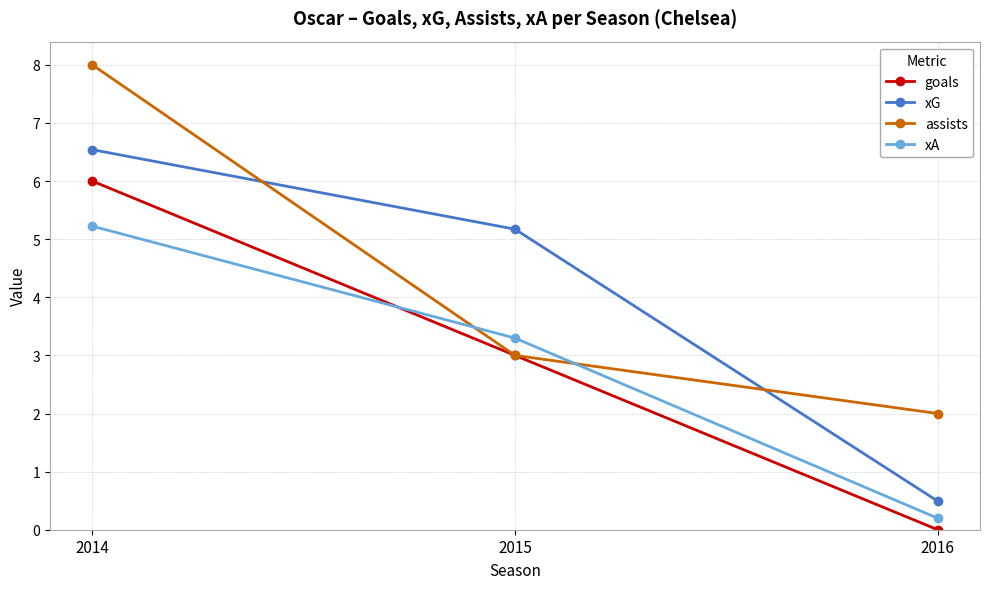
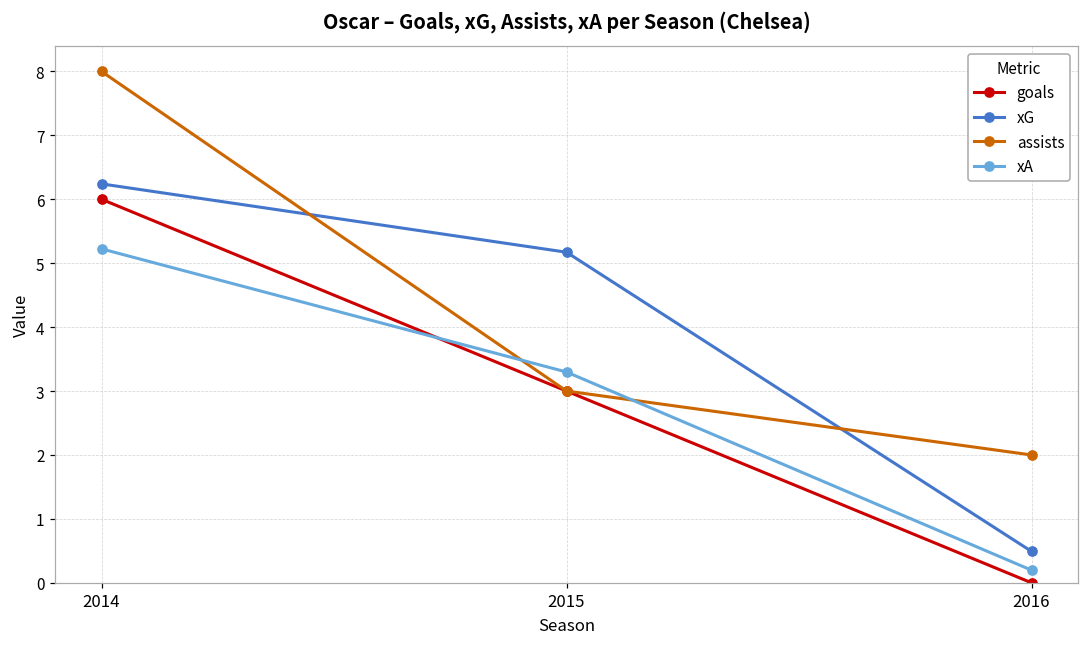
xG, 2014: 6.5 -> 6.2
